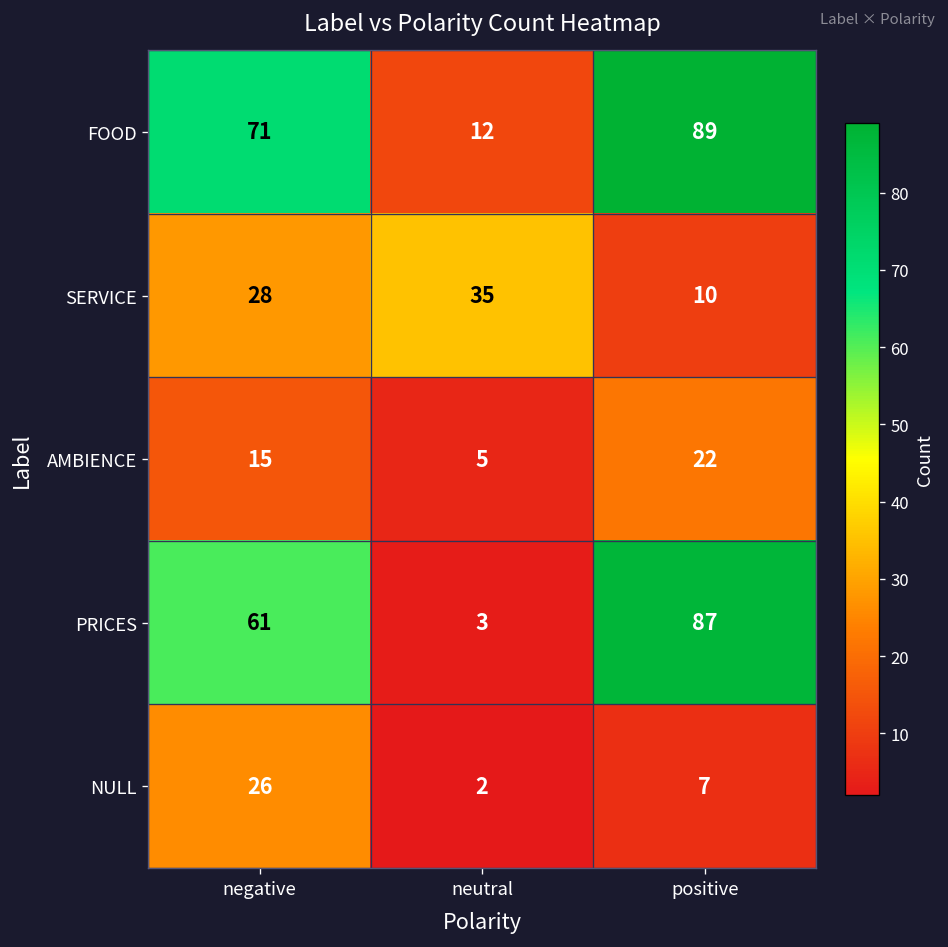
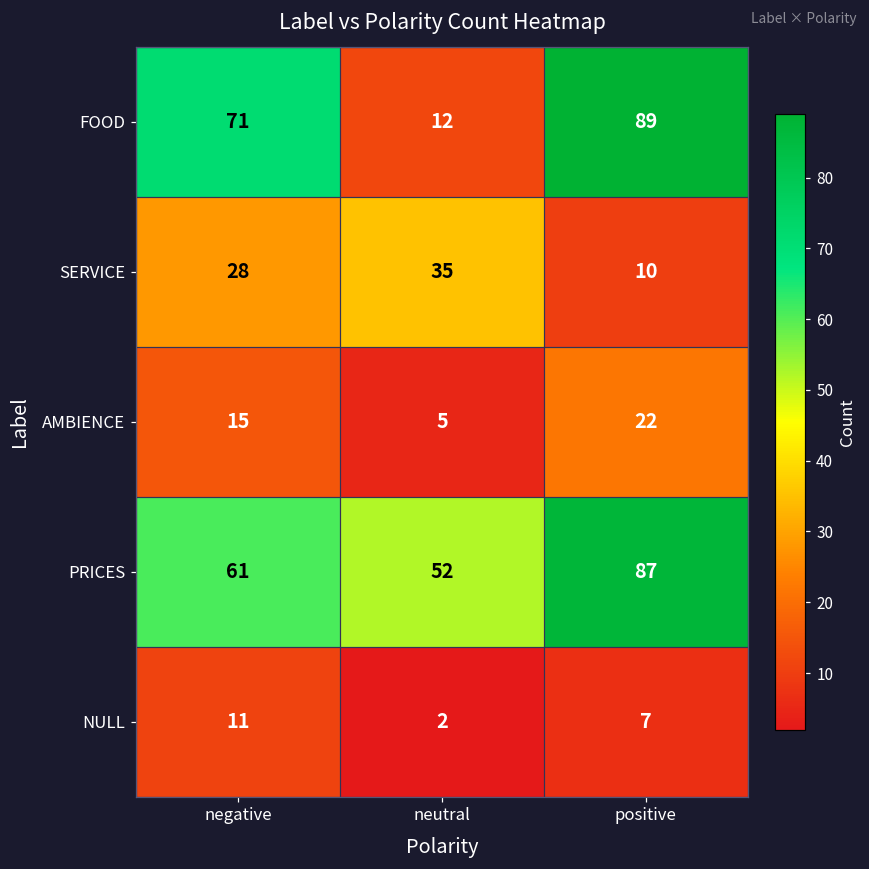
PRICES, neutral: 3 -> 52
NULL, negative: 26 -> 11
